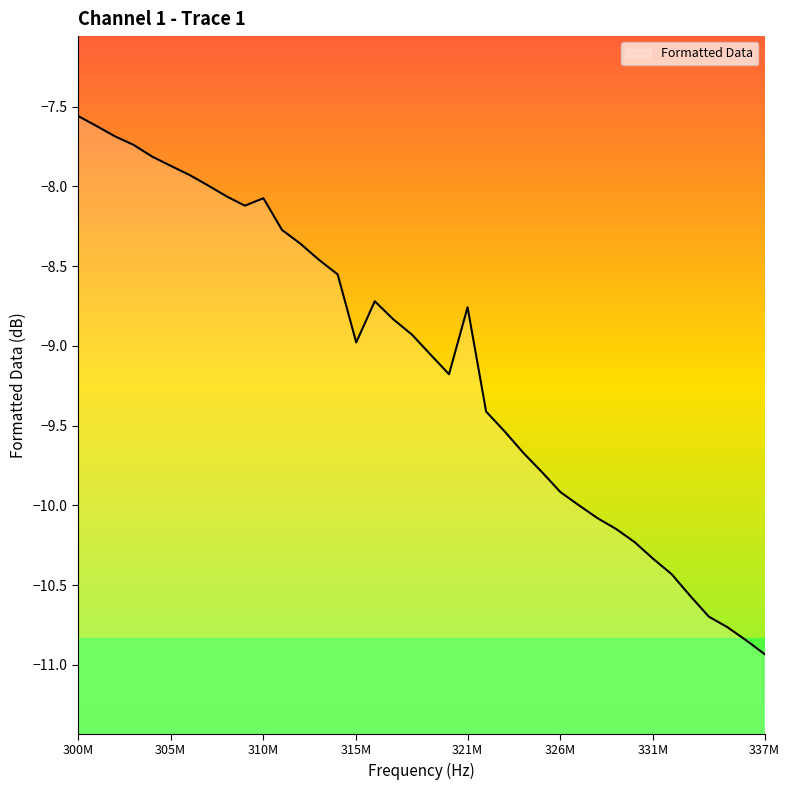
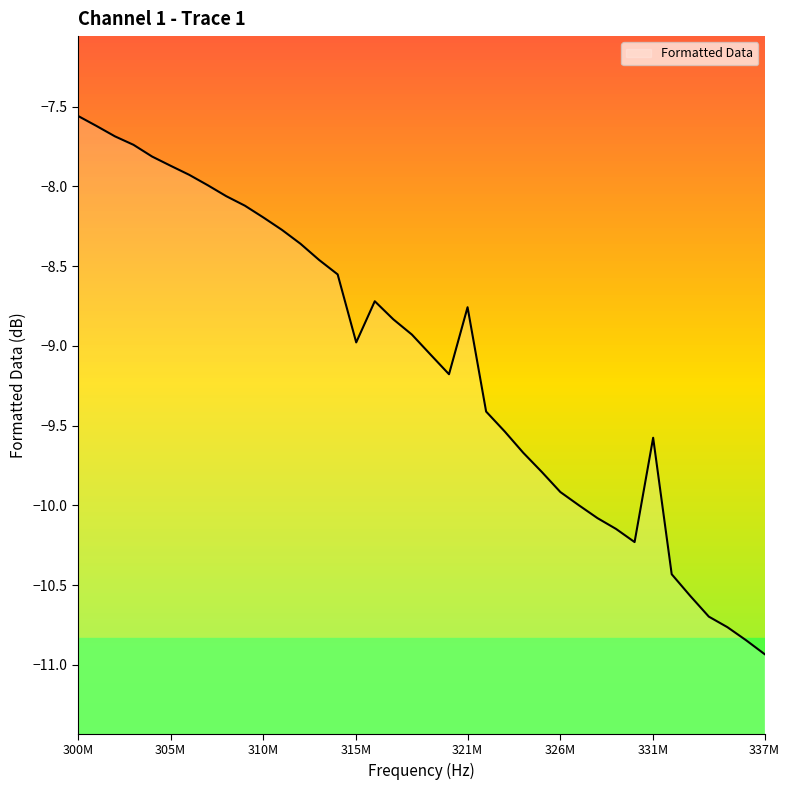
310M: -8.07 -> -8.19
331M: -10.33 -> -9.58
